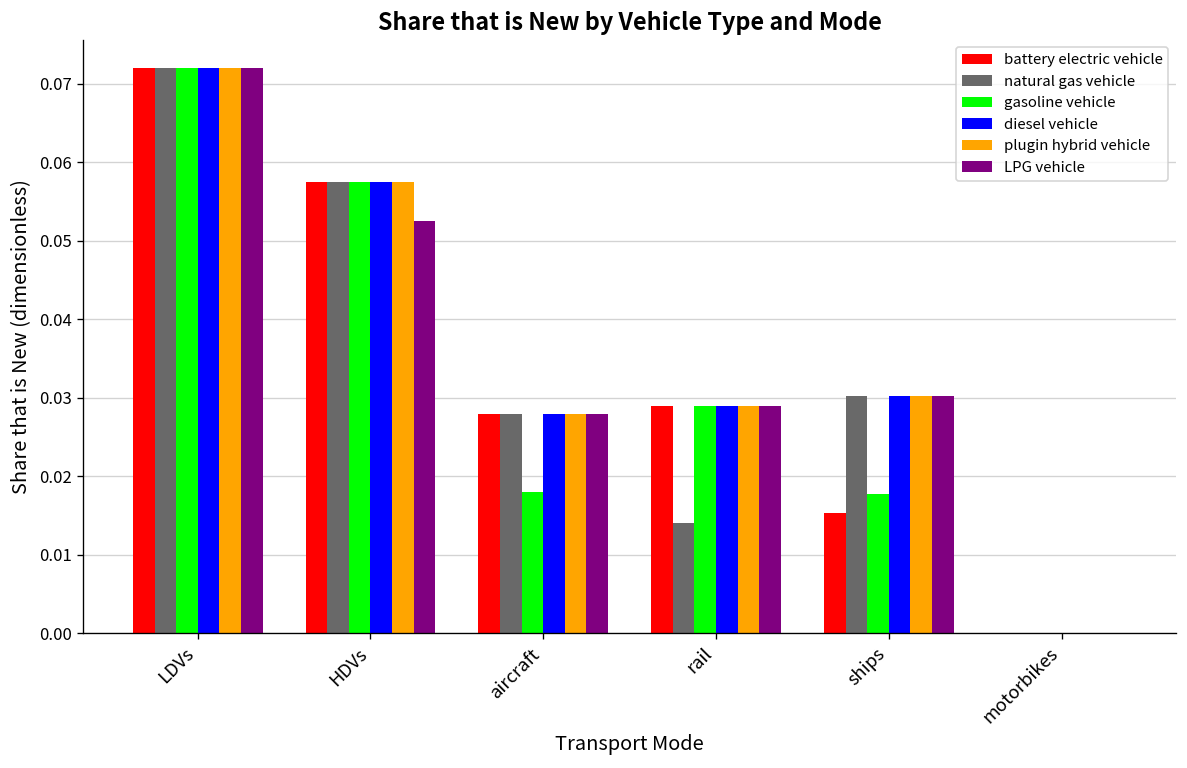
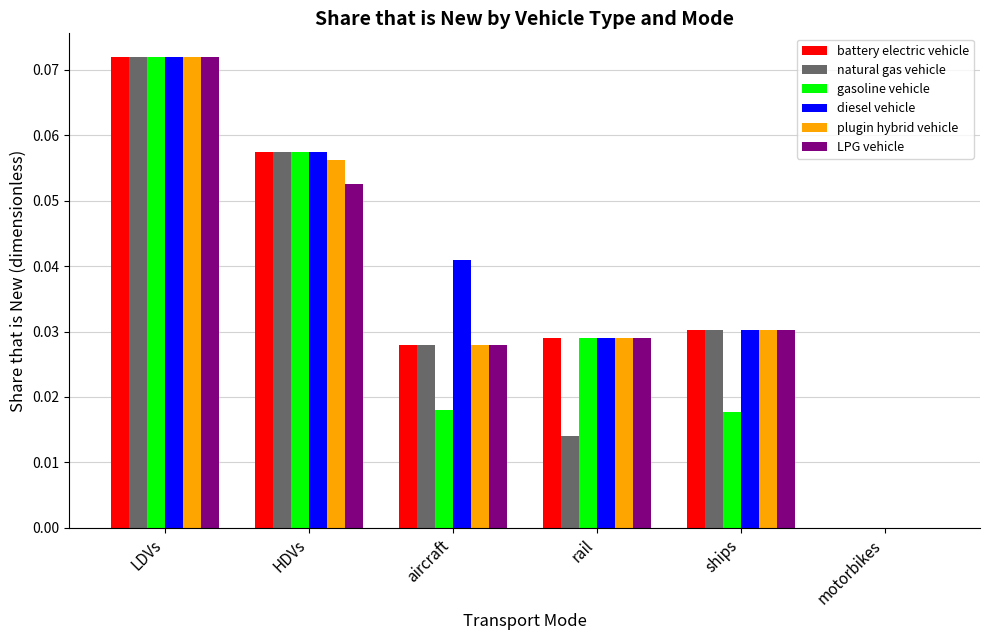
plugin hybrid vehicle, HDVs: 0.058 -> 0.056
diesel vehicle, aircraft: 0.028 -> 0.041
battery electric vehicle, ships: 0.015 -> 0.030
